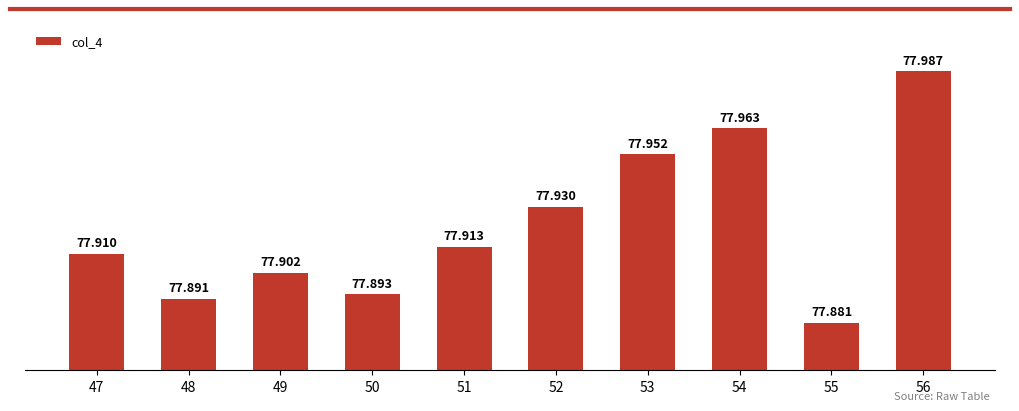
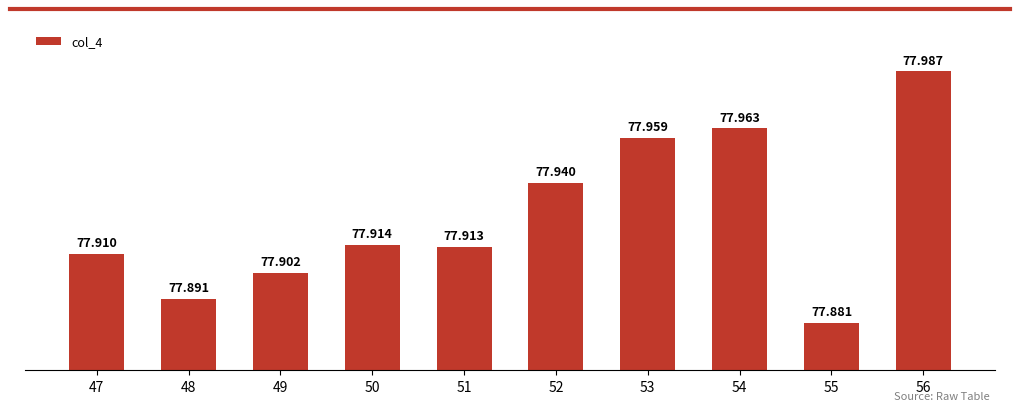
50: 77.893 -> 77.914
52: 77.930 -> 77.940
53: 77.952 -> 77.959
